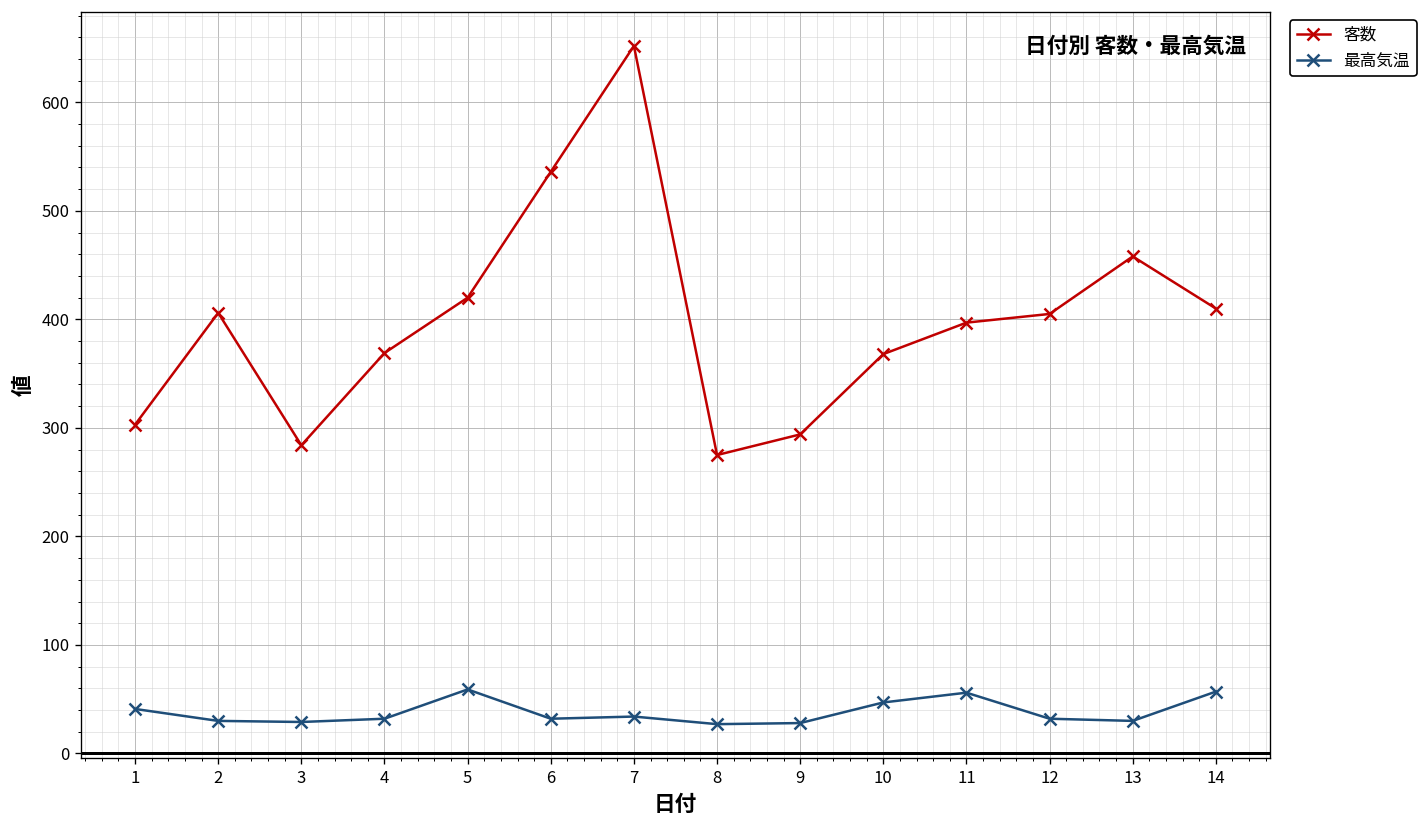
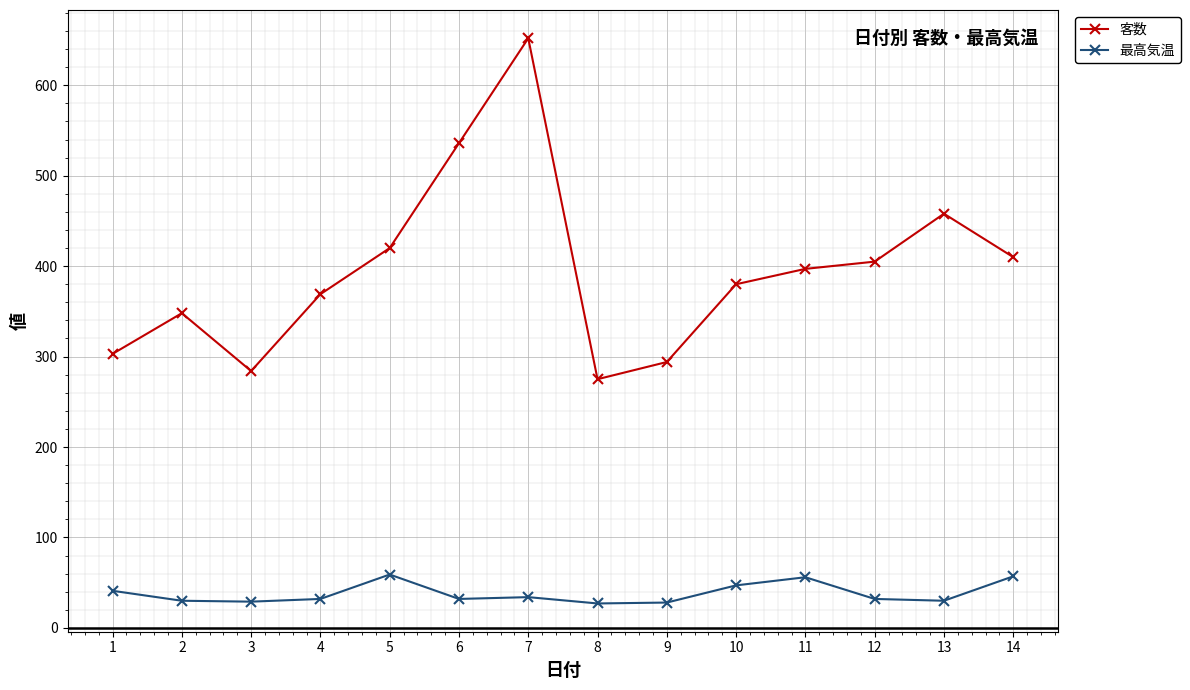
客数, 2: 410 -> 350
客数, 10: 370 -> 380
